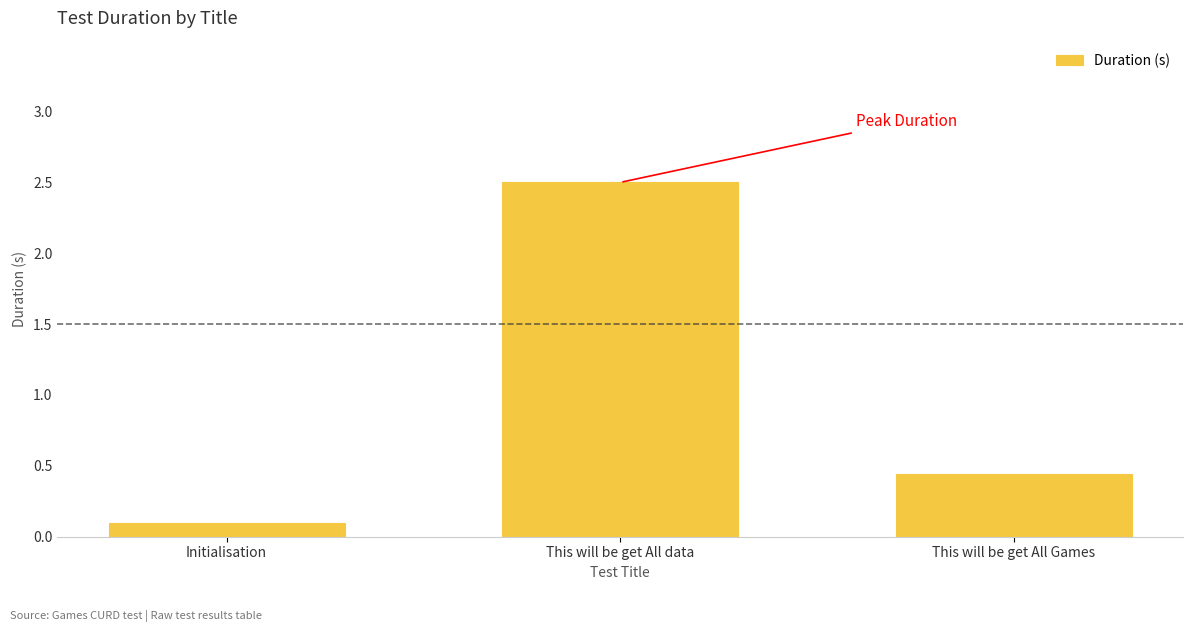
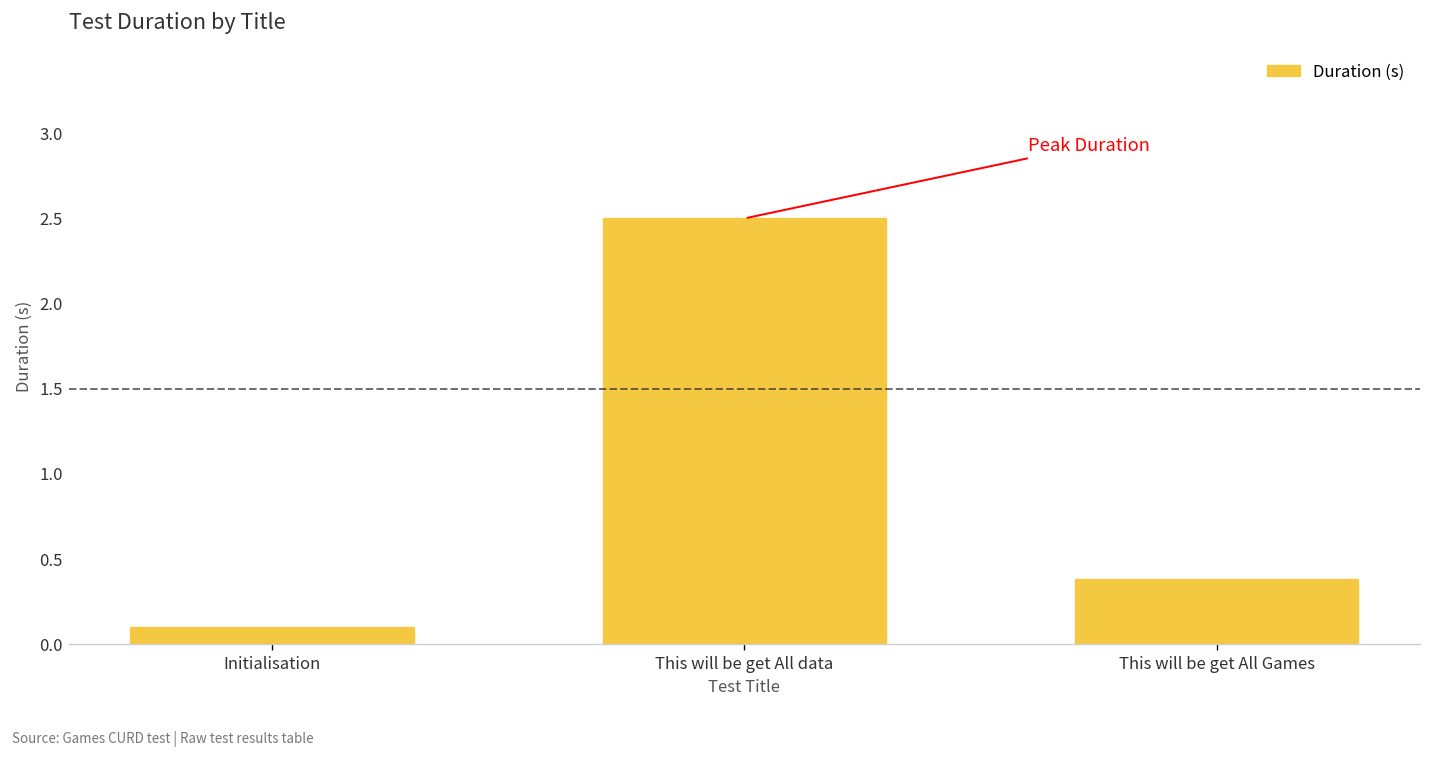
This will be get All Games: 0.44 -> 0.38
